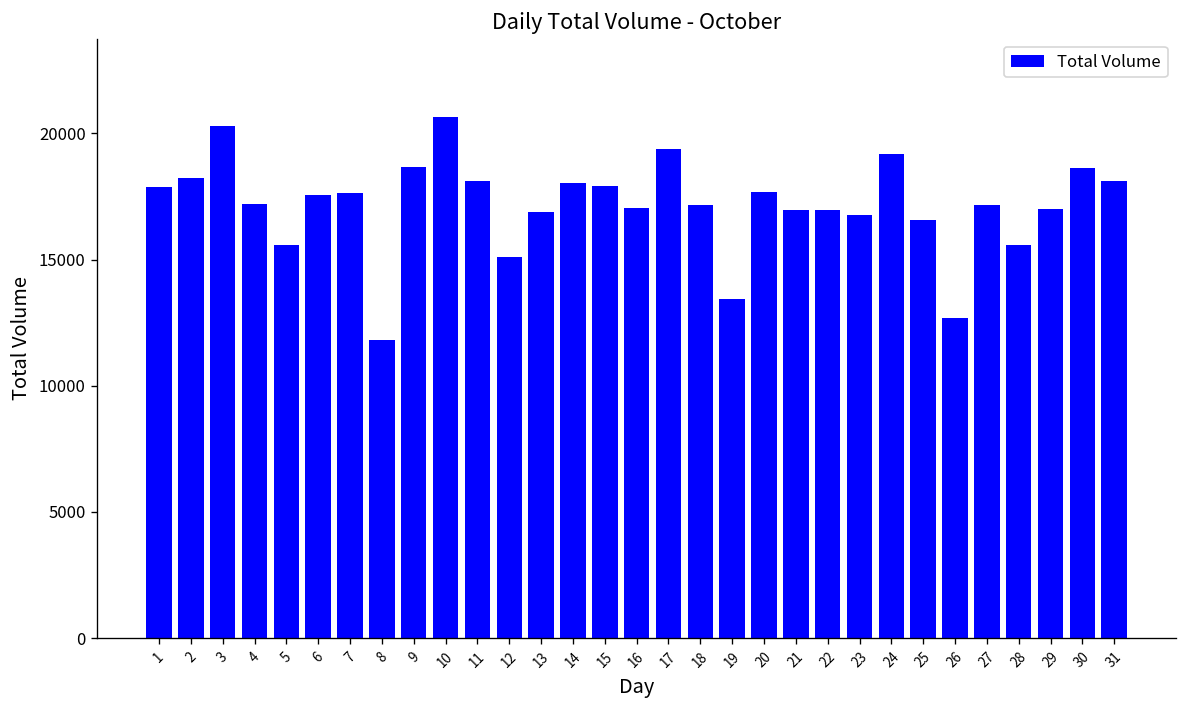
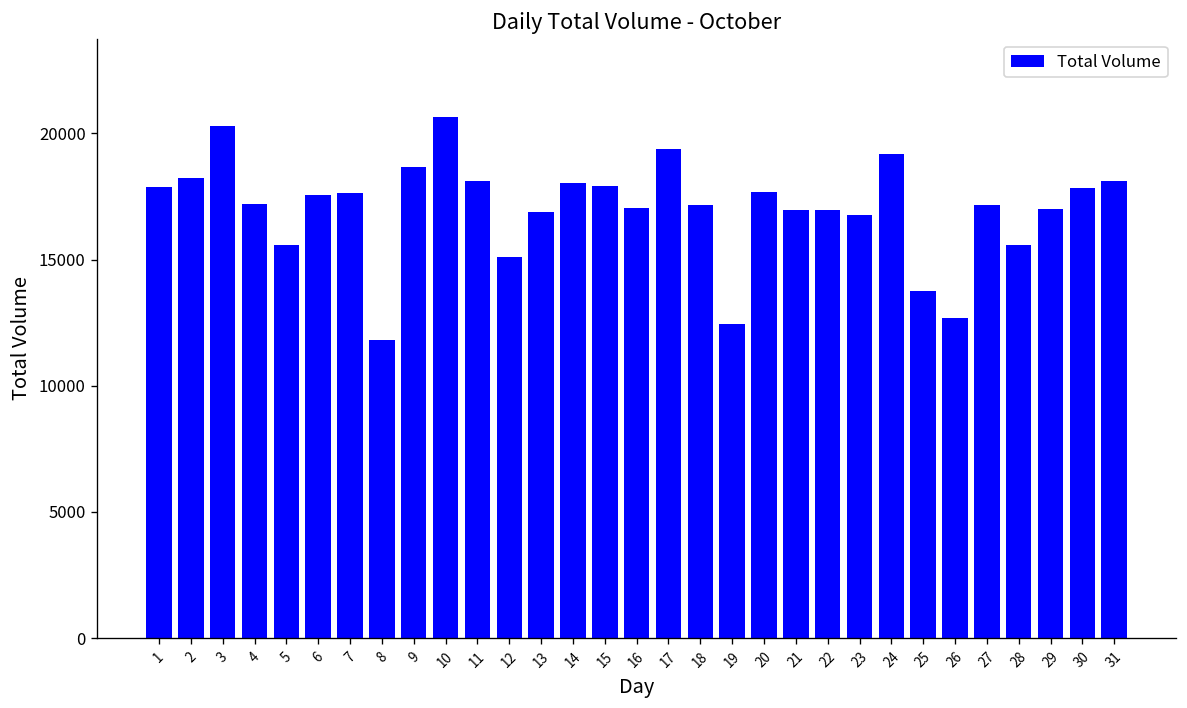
19: 13500 -> 12500
25: 16600 -> 13800
30: 18600 -> 17800
